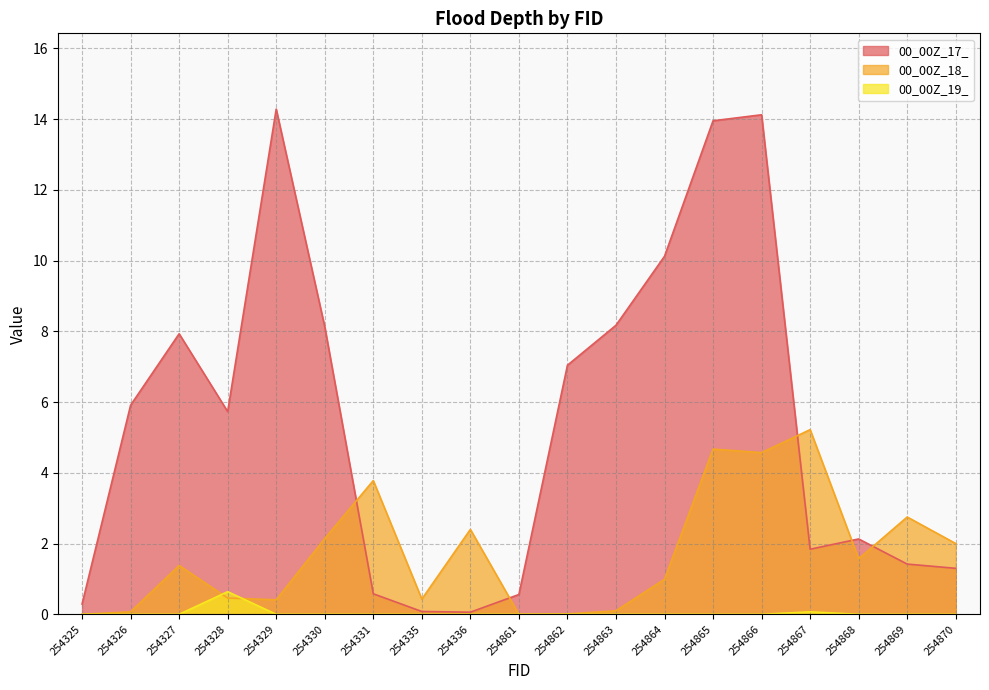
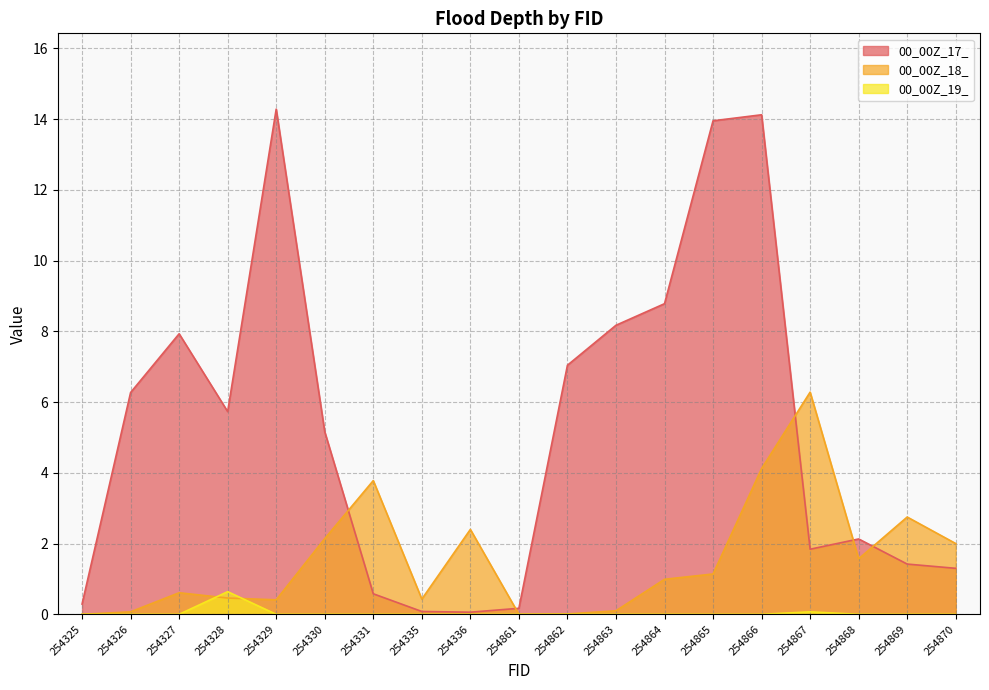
00_00Z_17_, 254326: 5.9 -> 6.3
00_00Z_18_, 254327: 1.4 -> 0.6
00_00Z_17_, 254330: 8.1 -> 5.2
00_00Z_17_, 254861: 0.6 -> 0.2
00_00Z_17_, 254864: 10.1 -> 8.8
00_00Z_18_, 254865: 4.7 -> 1.1
00_00Z_18_, 254866: 4.6 -> 4.1
00_00Z_18_, 254867: 5.2 -> 6.3
